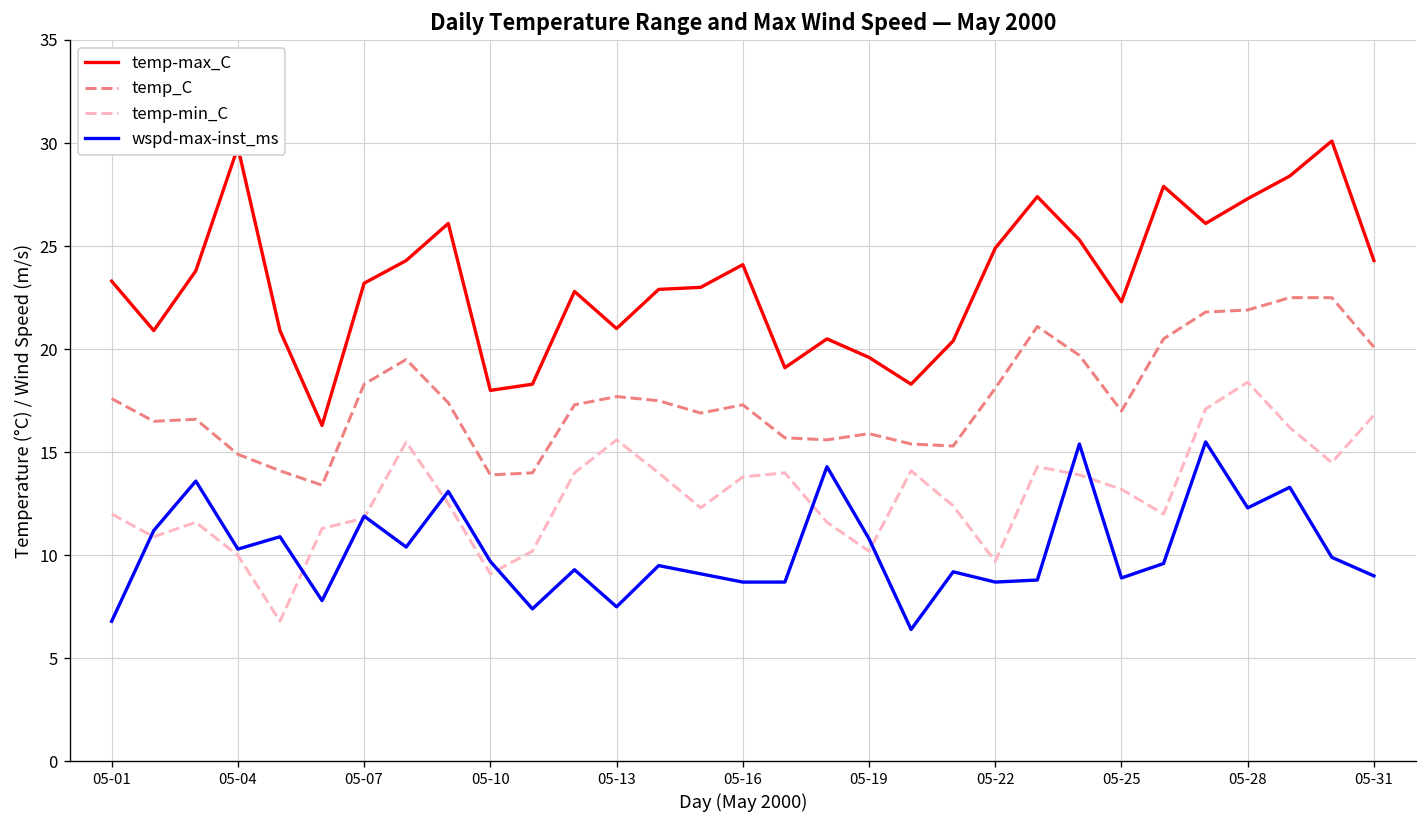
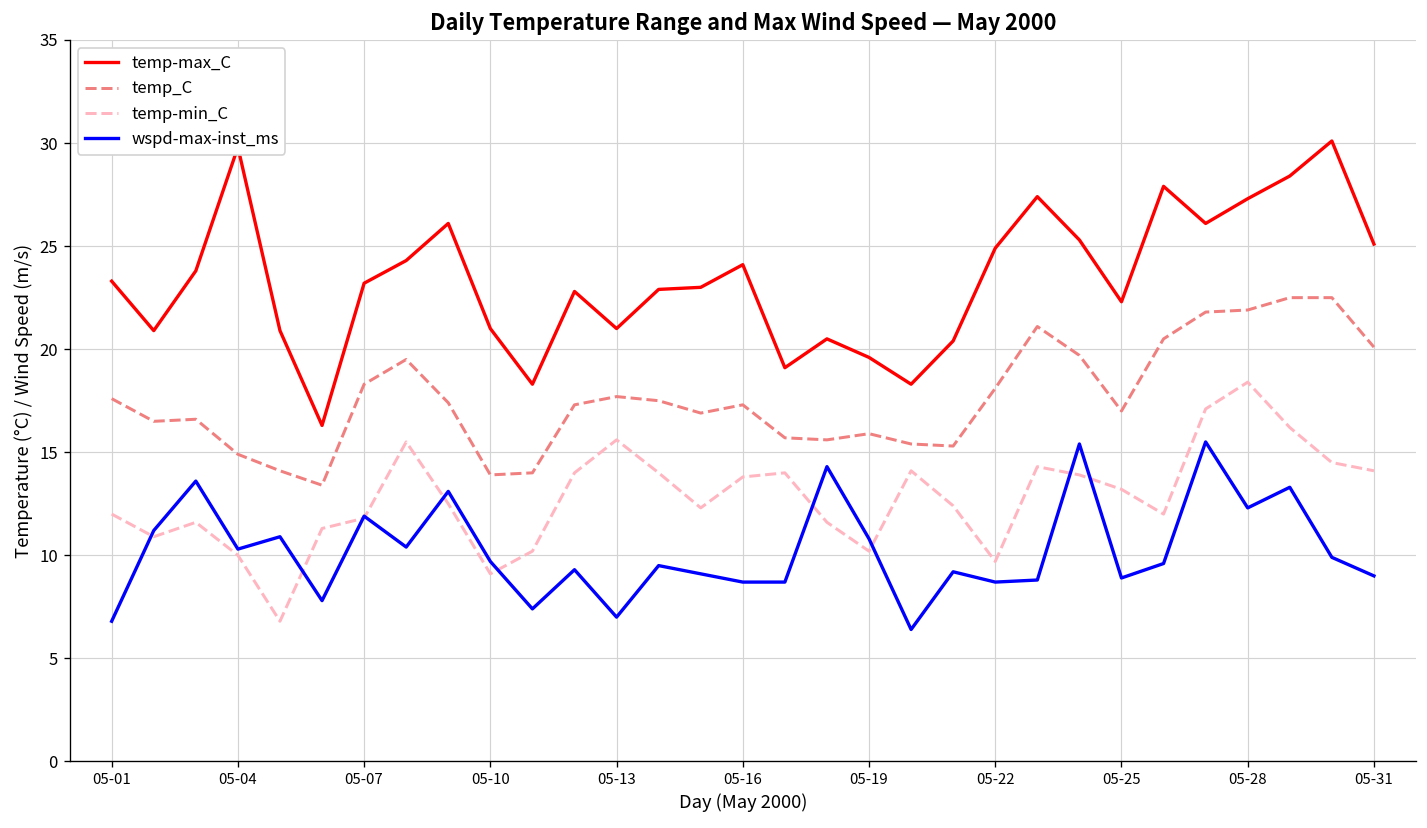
temp-max_C, 05-10: 18 -> 21
wspd-max-inst_ms, 05-13: 7.5 -> 7.0
temp-max_C, 05-31: 24.3 -> 25.1
temp-min_C, 05-31: 16.8 -> 14.1
